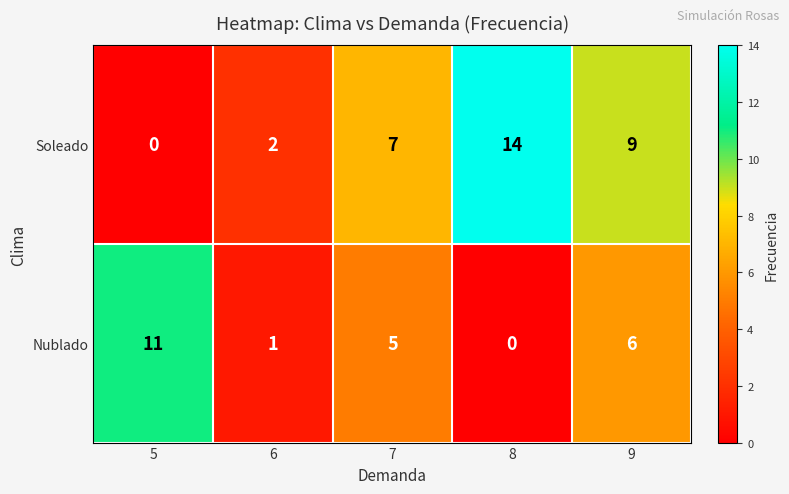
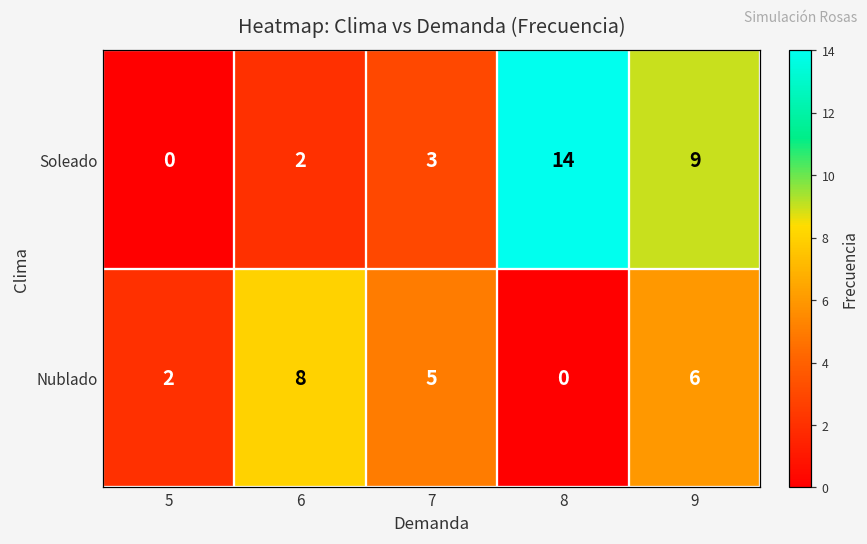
Soleado, 7: 7 -> 3
Nublado, 5: 11 -> 2
Nublado, 6: 1 -> 8
